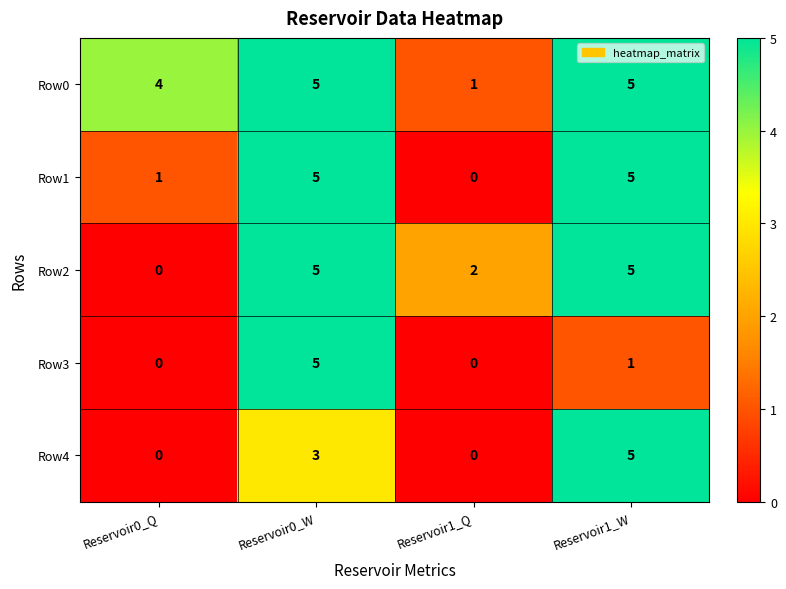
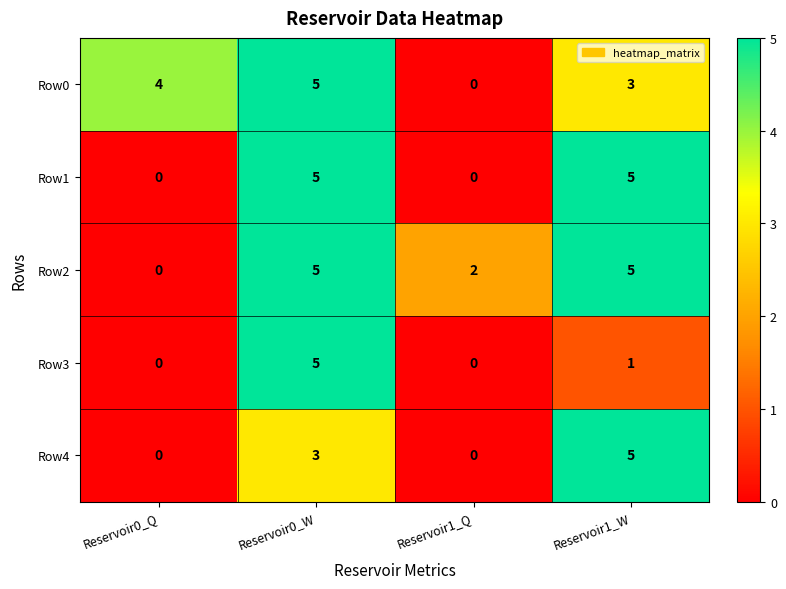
Row0, Reservoir1_Q: 1 -> 0
Row0, Reservoir1_W: 5 -> 3
Row1, Reservoir0_Q: 1 -> 0
